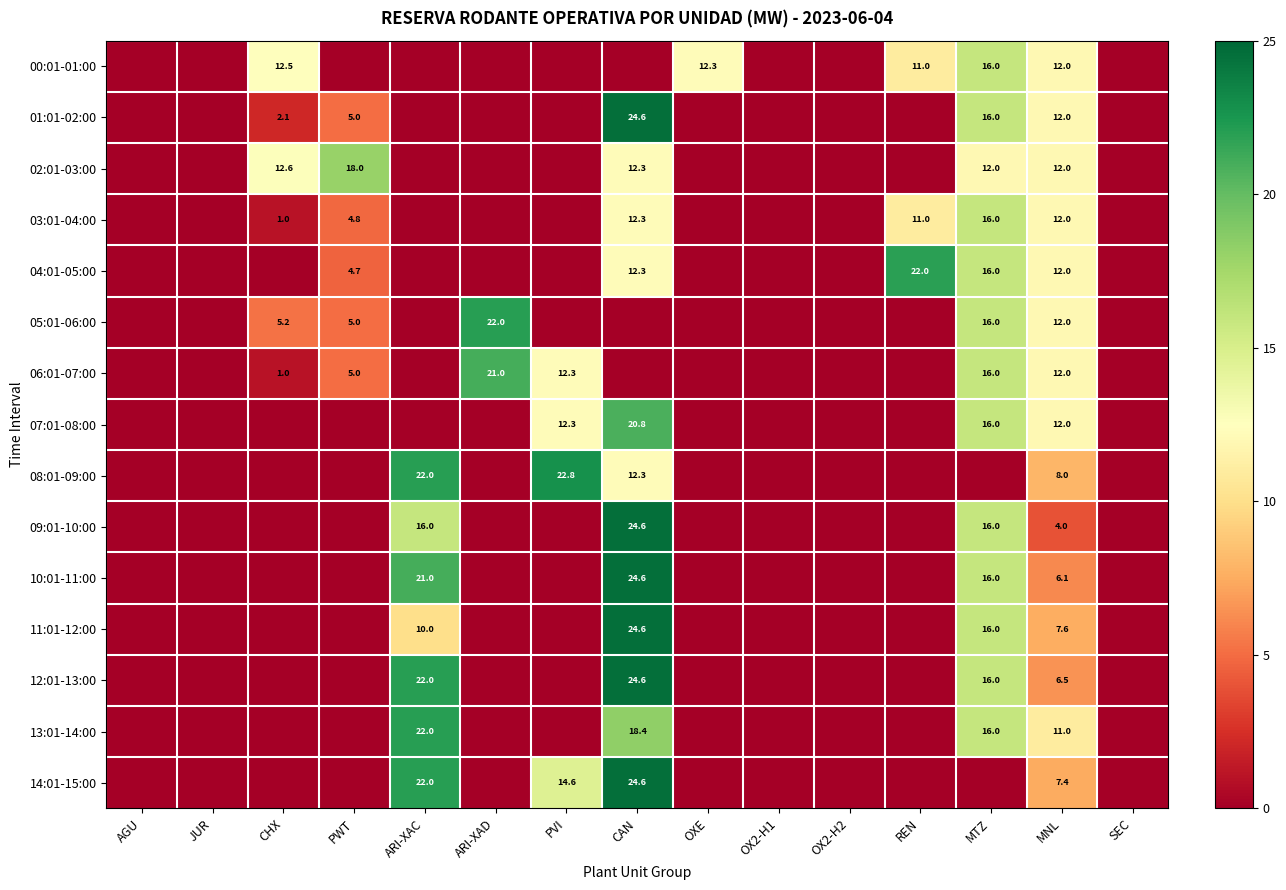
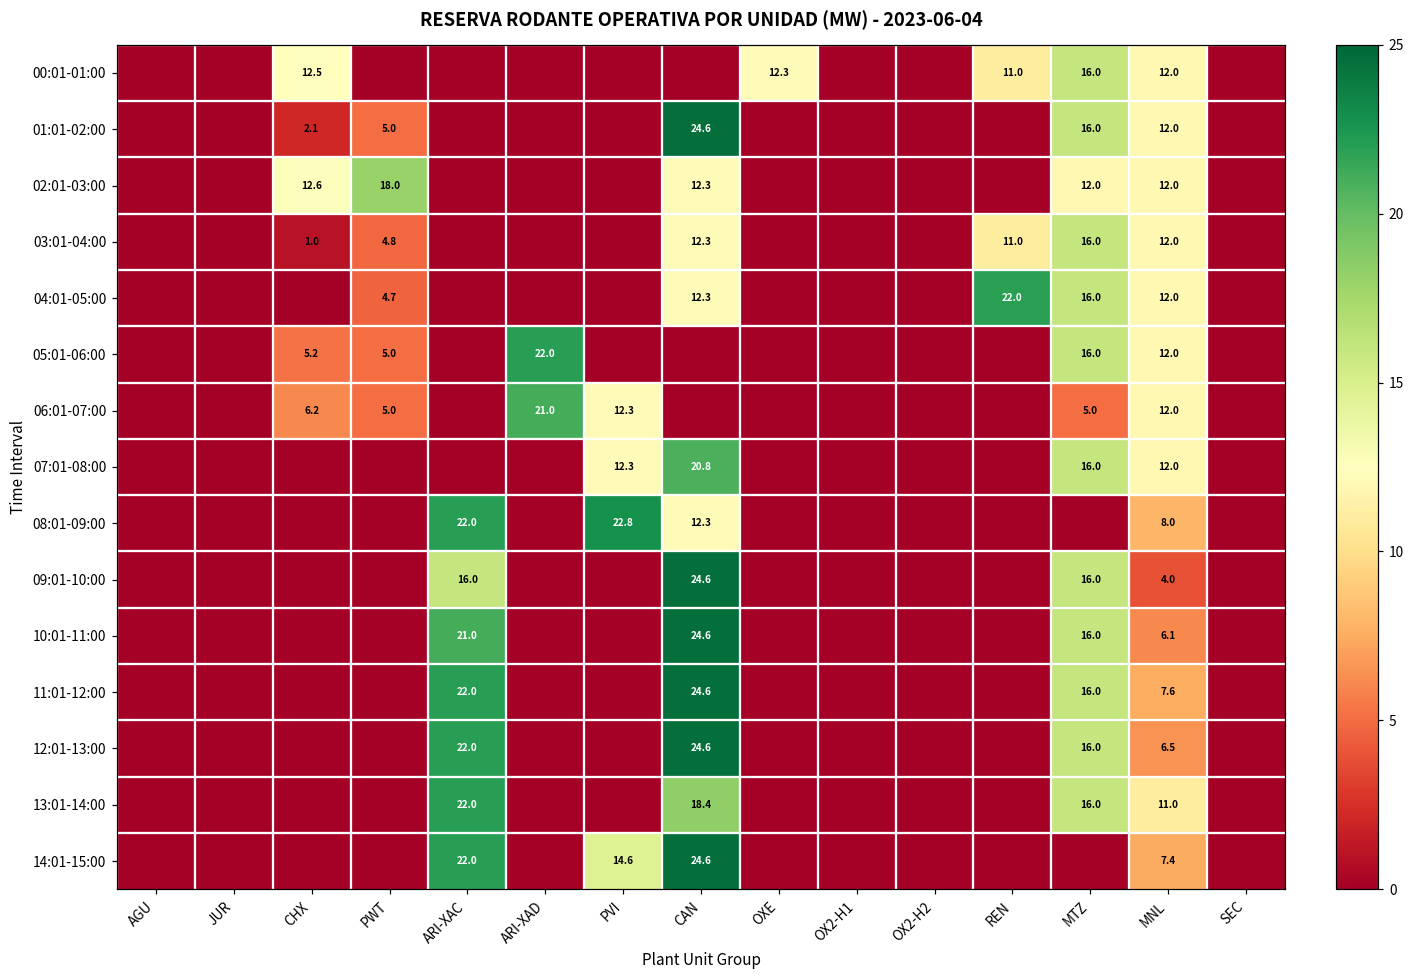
06:01-07:00, CHX: 1.0 -> 6.2
06:01-07:00, MTZ: 16.0 -> 5.0
11:01-12:00, ARI-XAC: 10.0 -> 22.0
